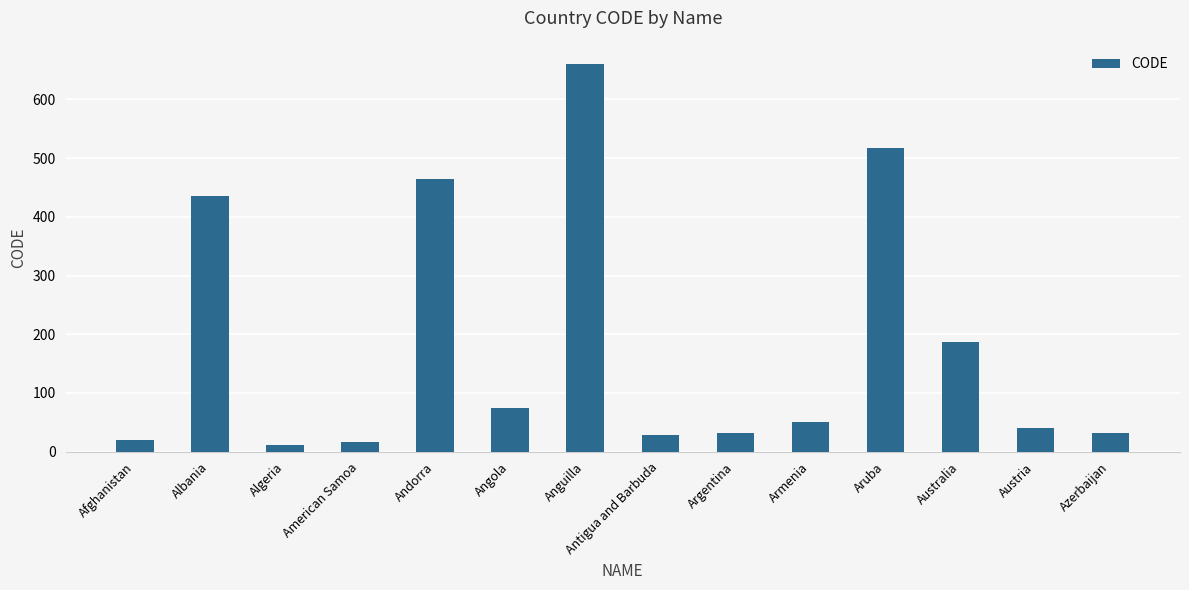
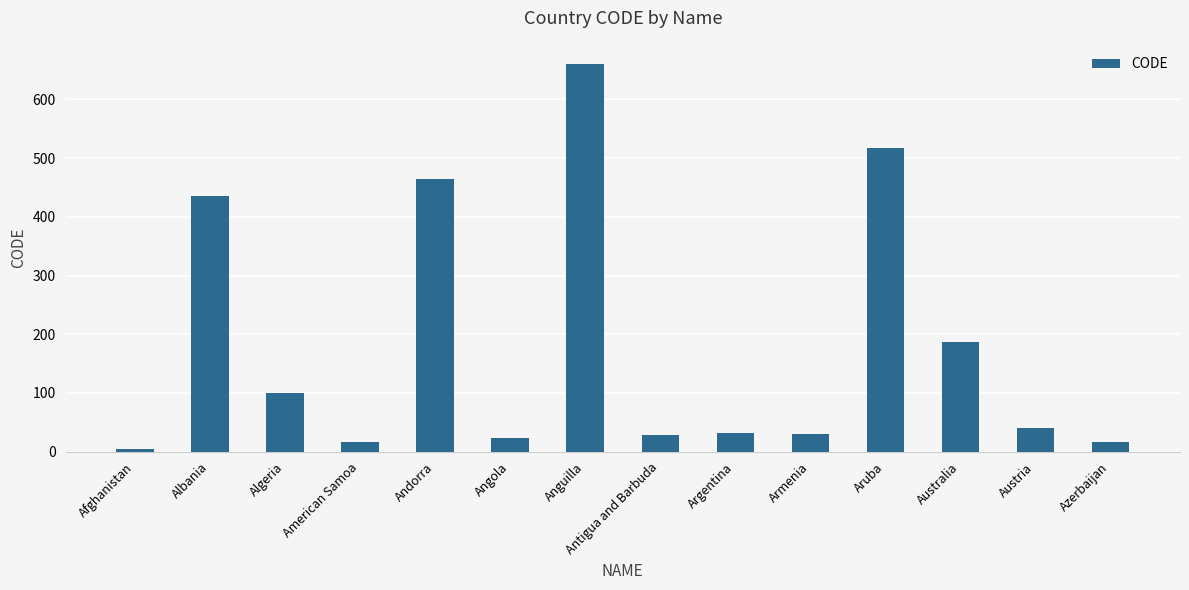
Afghanistan: 20 -> 0
Algeria: 10 -> 100
Angola: 70 -> 20
Armenia: 50 -> 30
Azerbaijan: 30 -> 20
